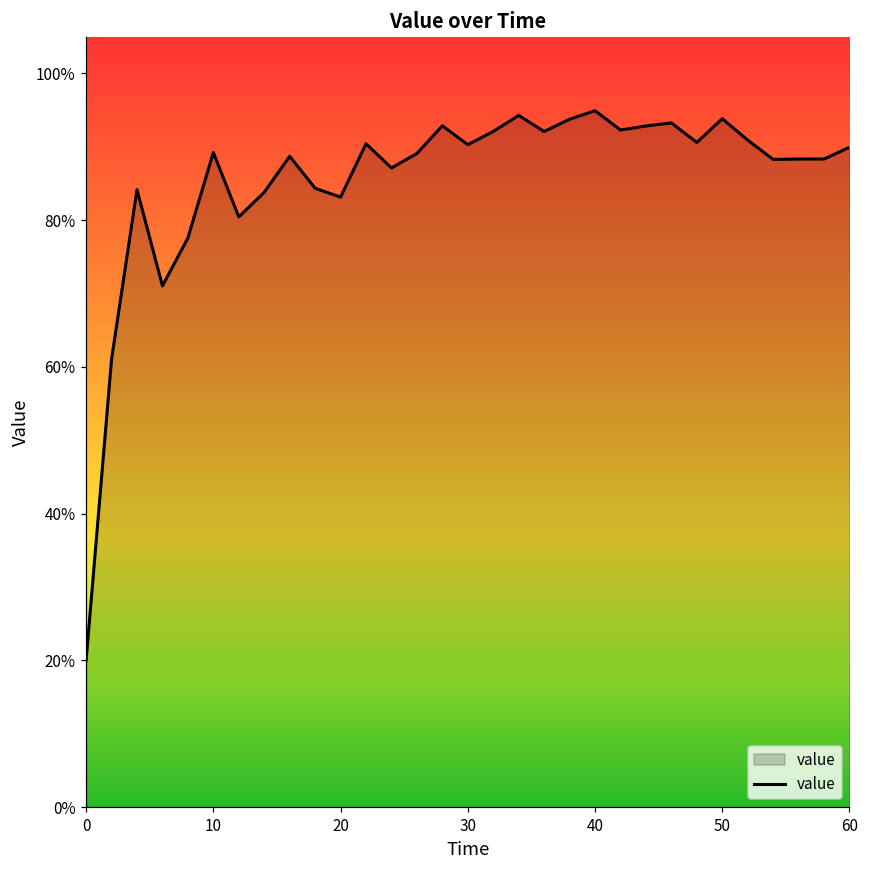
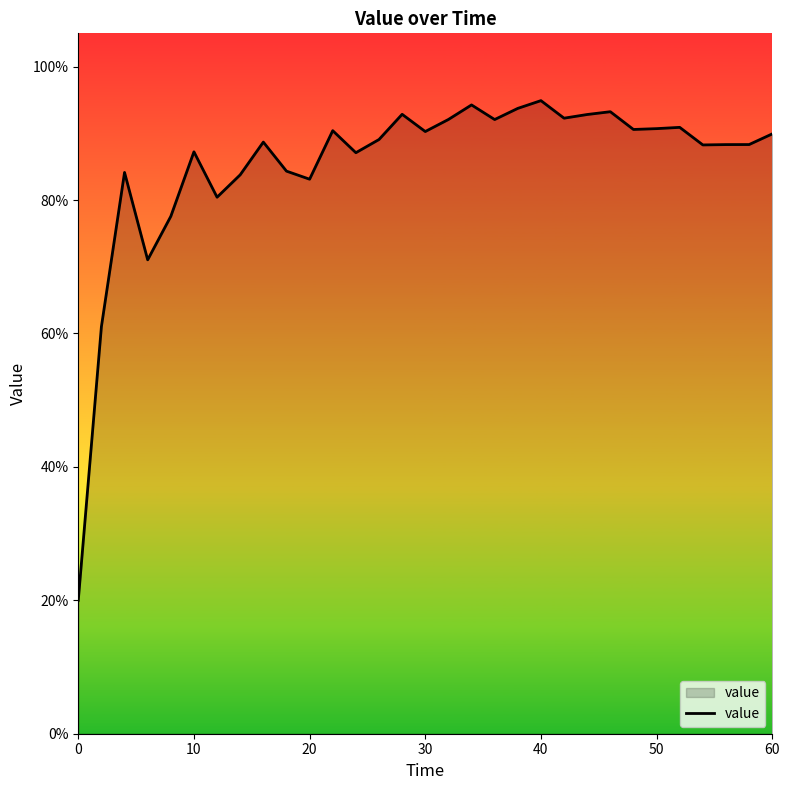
10: 89% -> 87%
50: 94% -> 91%
